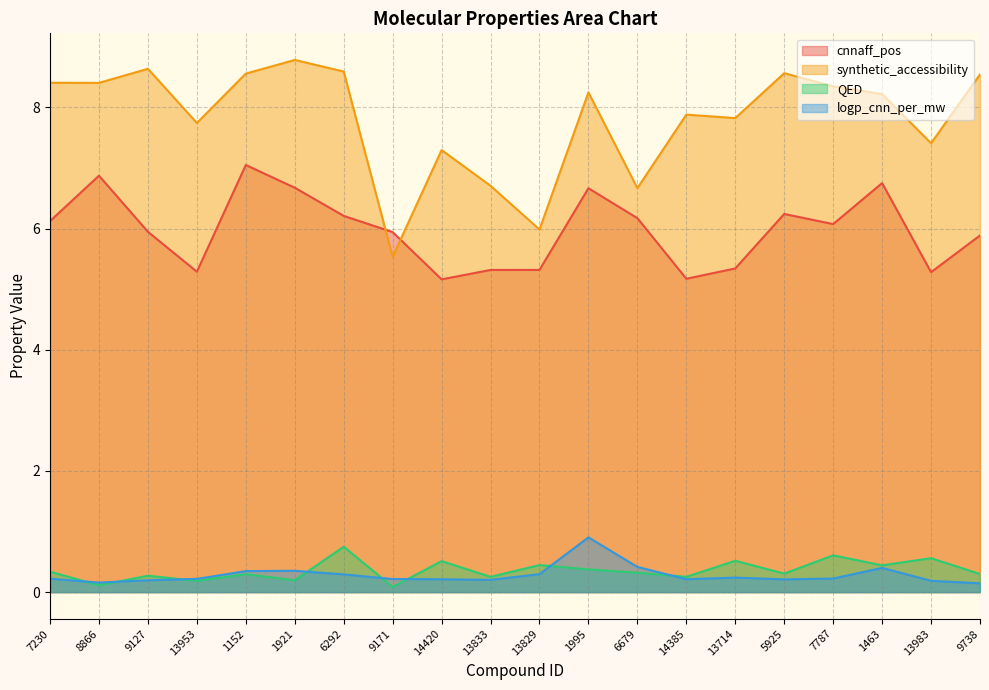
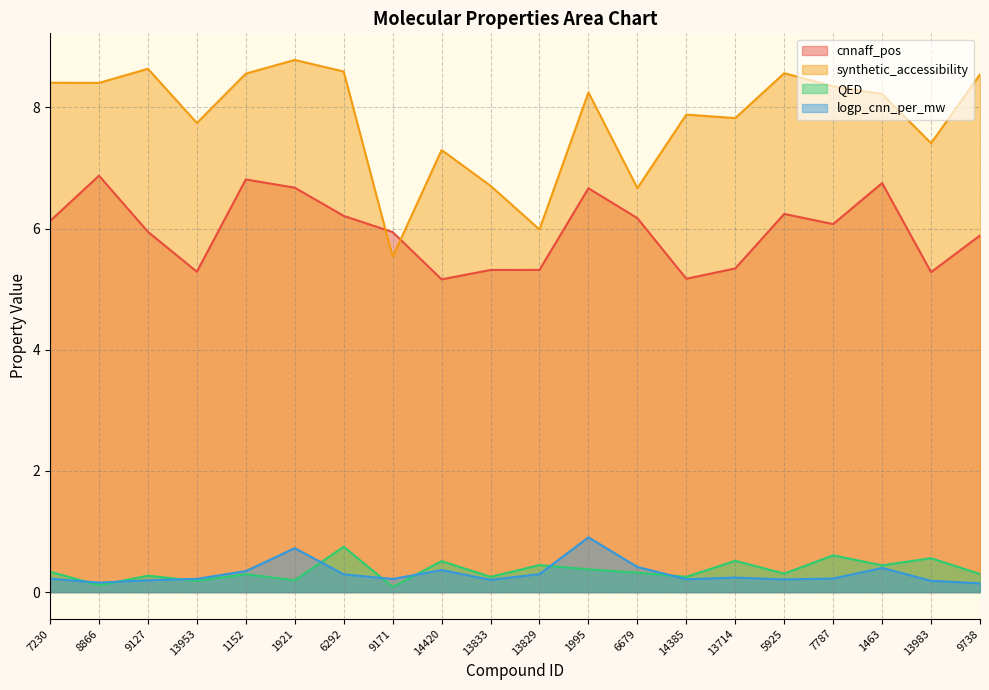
cnnaff_pos, 1152: 7.0 -> 6.8
logp_cnn_per_mw, 1921: 0.4 -> 0.7
logp_cnn_per_mw, 14420: 0.2 -> 0.4
